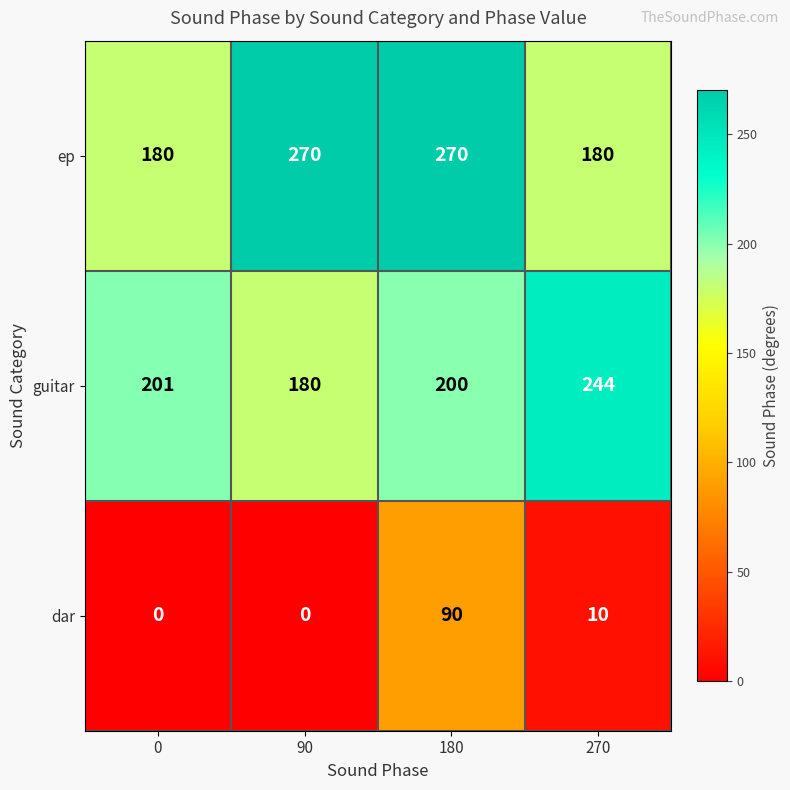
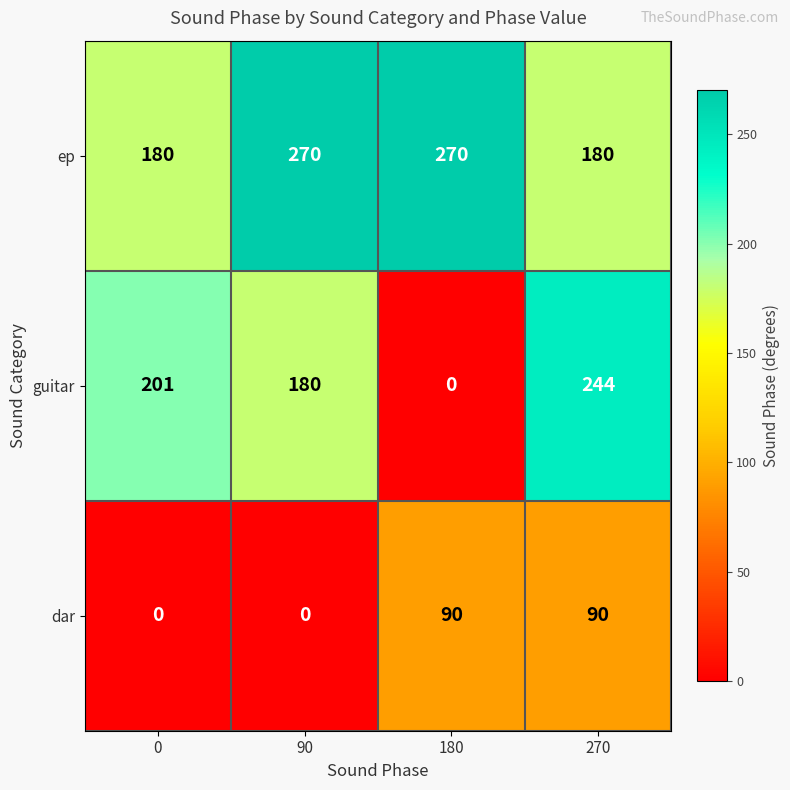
guitar, 180: 200 -> 0
dar, 270: 10 -> 90
